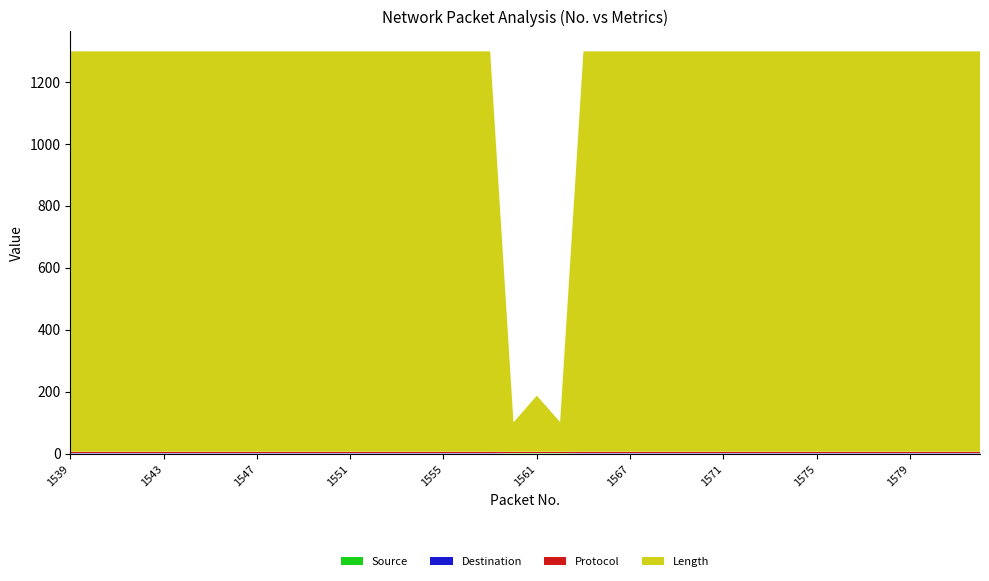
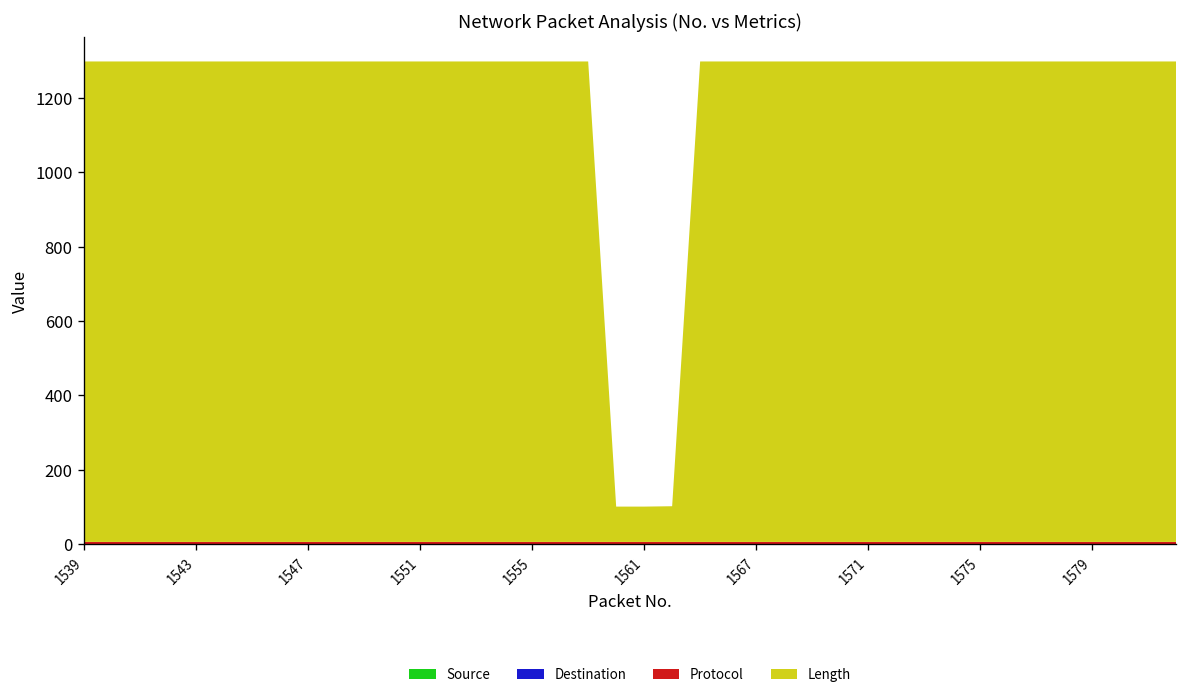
Length, 1561: 180 -> 100
